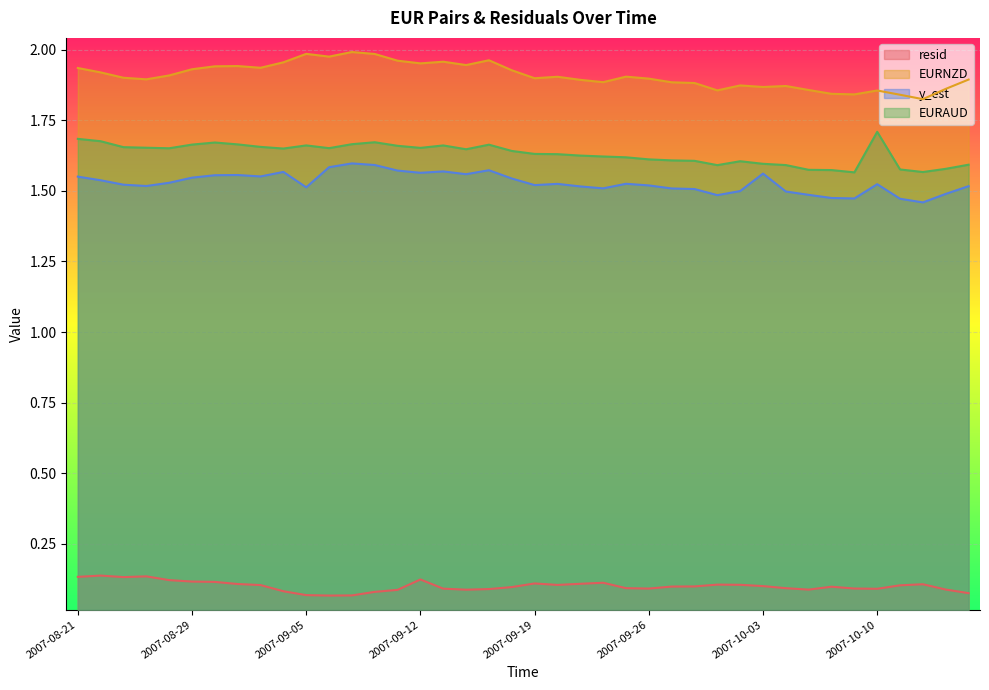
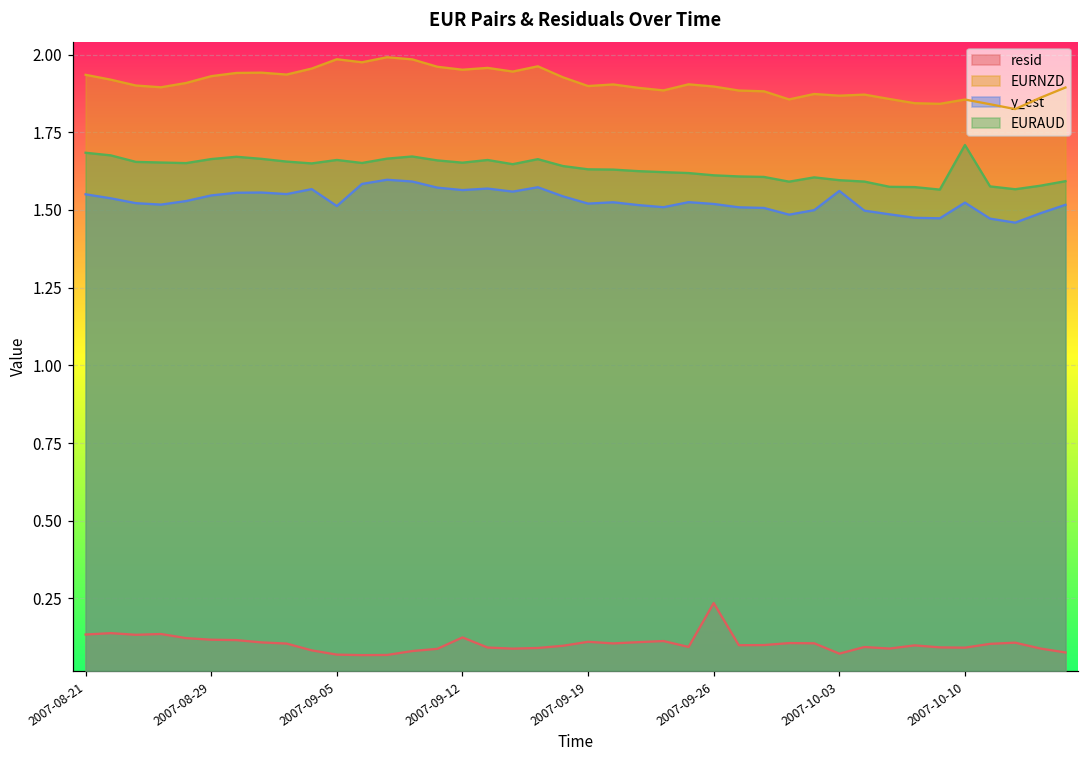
resid, 2007-09-26: 0.09 -> 0.24
resid, 2007-10-03: 0.10 -> 0.07
